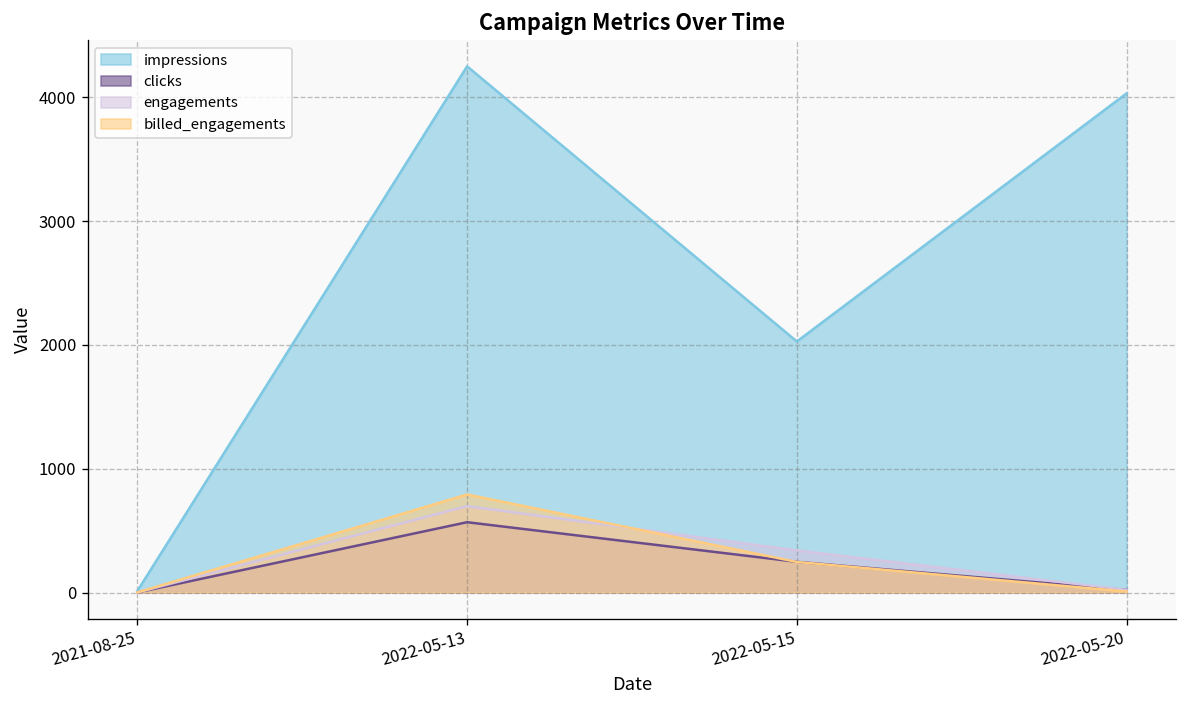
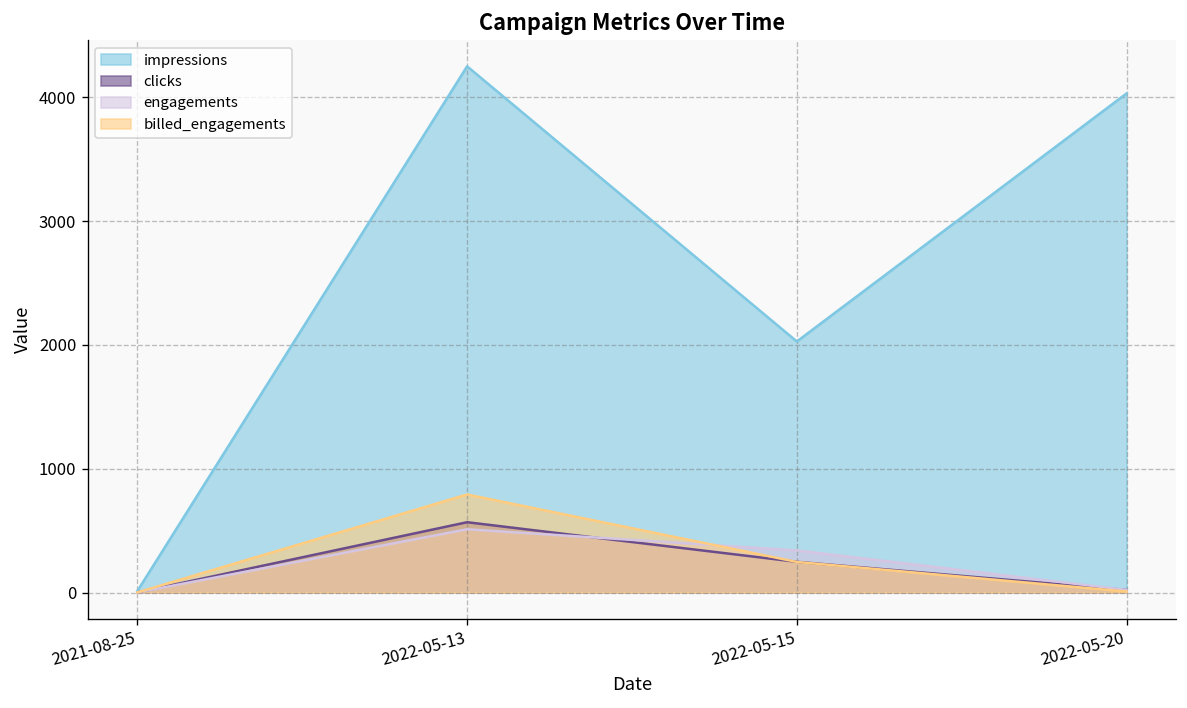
engagements, 2022-05-13: 700 -> 510
